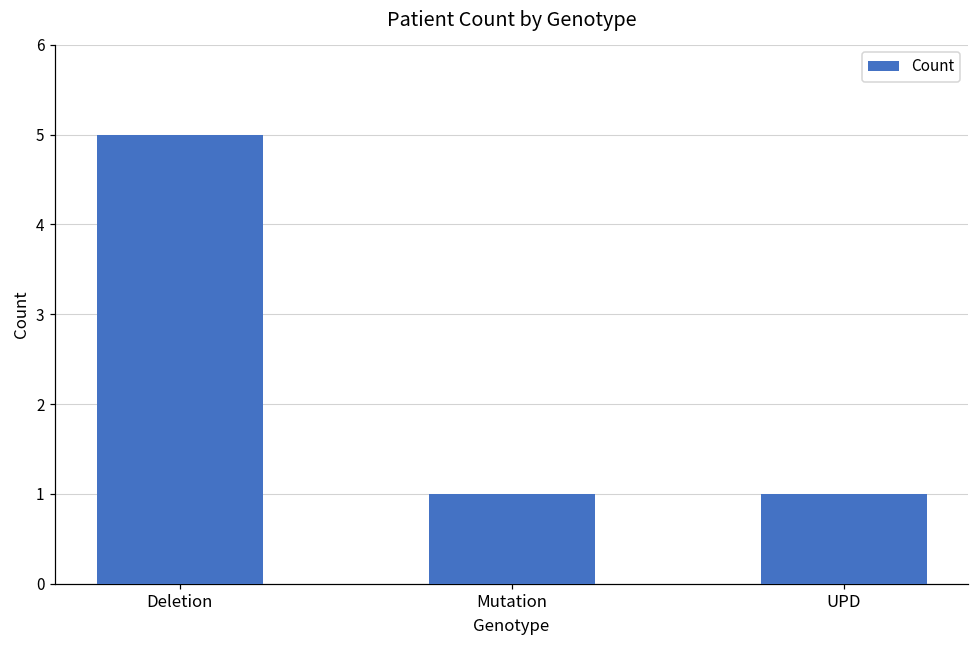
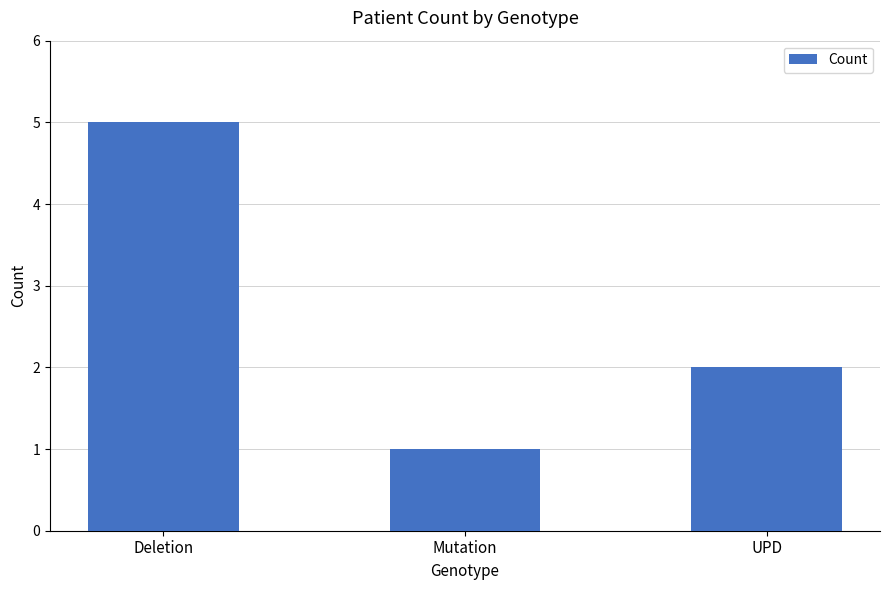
UPD: 1 -> 2
